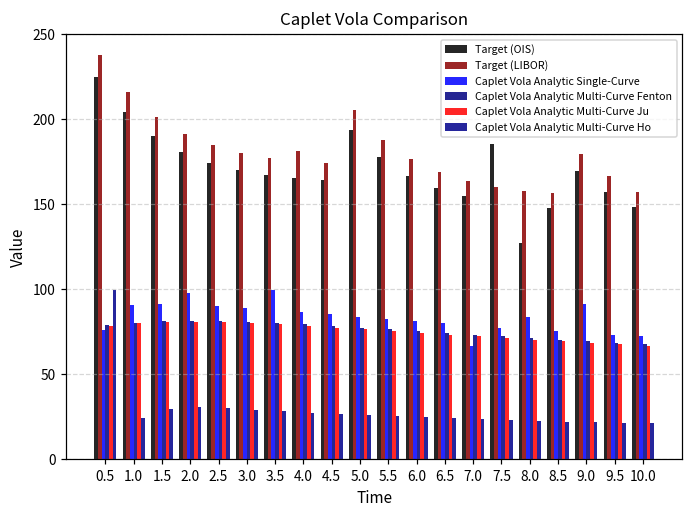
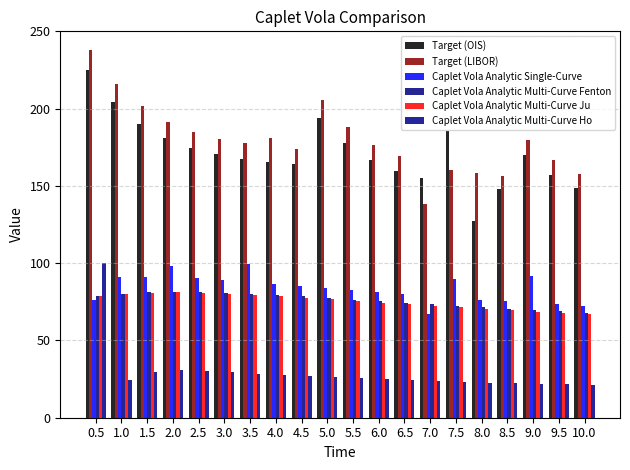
Target (LIBOR), 7.0: 164 -> 138
Caplet Vola Analytic Single-Curve, 7.5: 78 -> 90
Caplet Vola Analytic Single-Curve, 8.0: 84 -> 76
